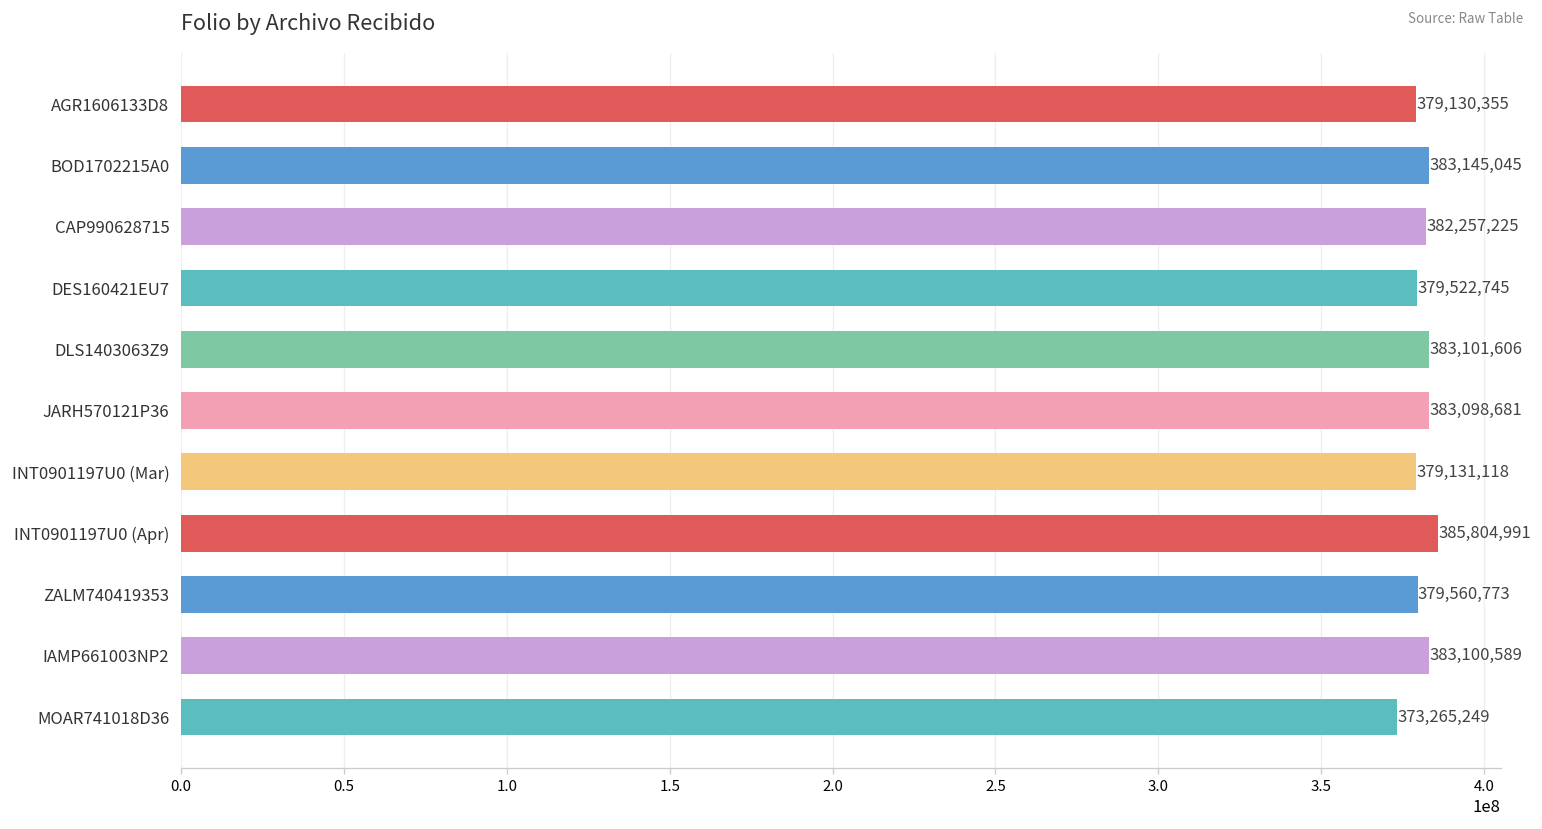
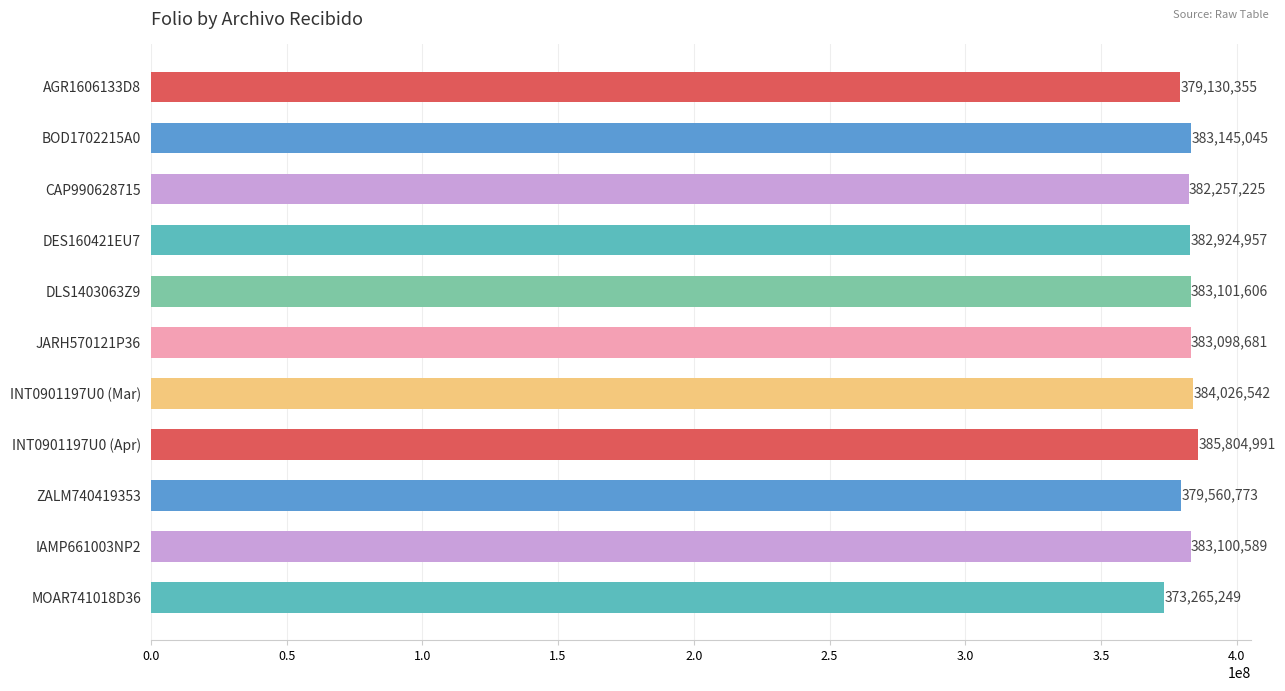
DES160421EU7: 379,522,745 -> 382,924,957
INT0901197U0 (Mar): 379,131,118 -> 384,026,542
